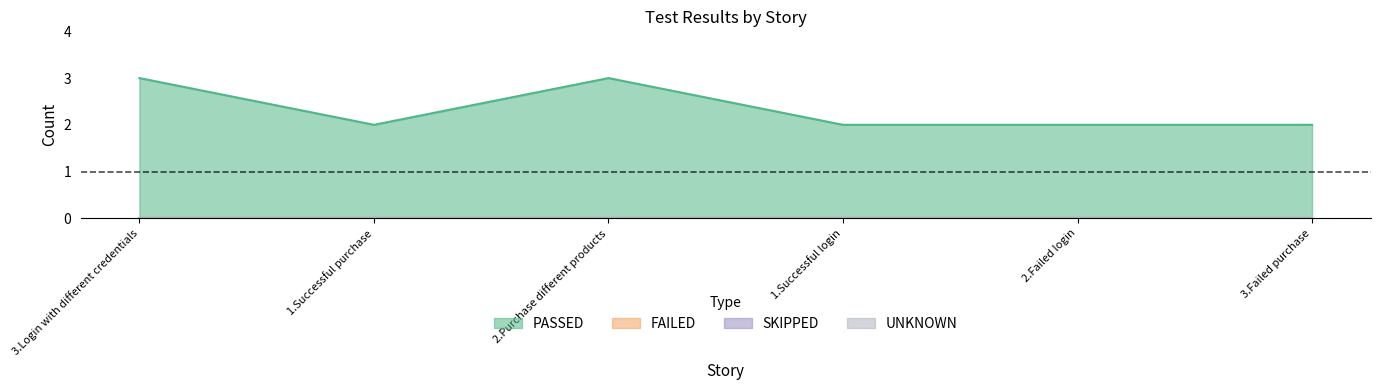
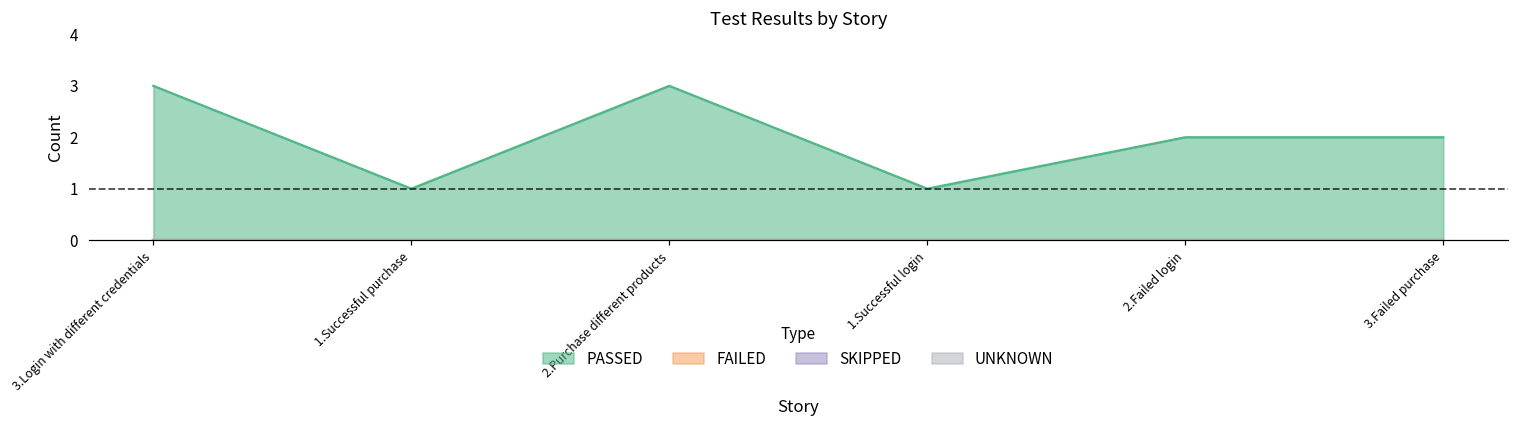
PASSED, 1.Successful purchase: 2 -> 1
PASSED, 1.Successful login: 2 -> 1
